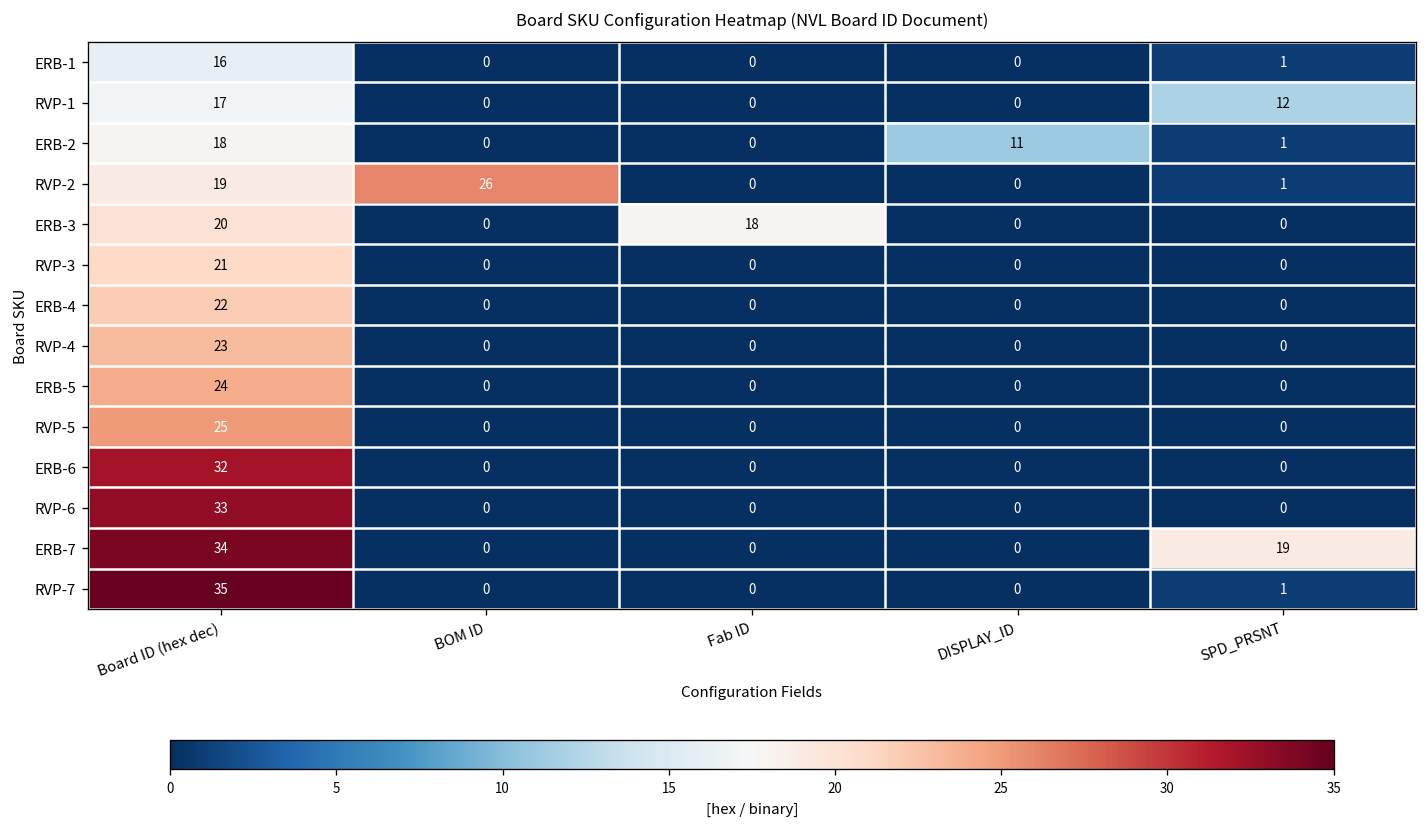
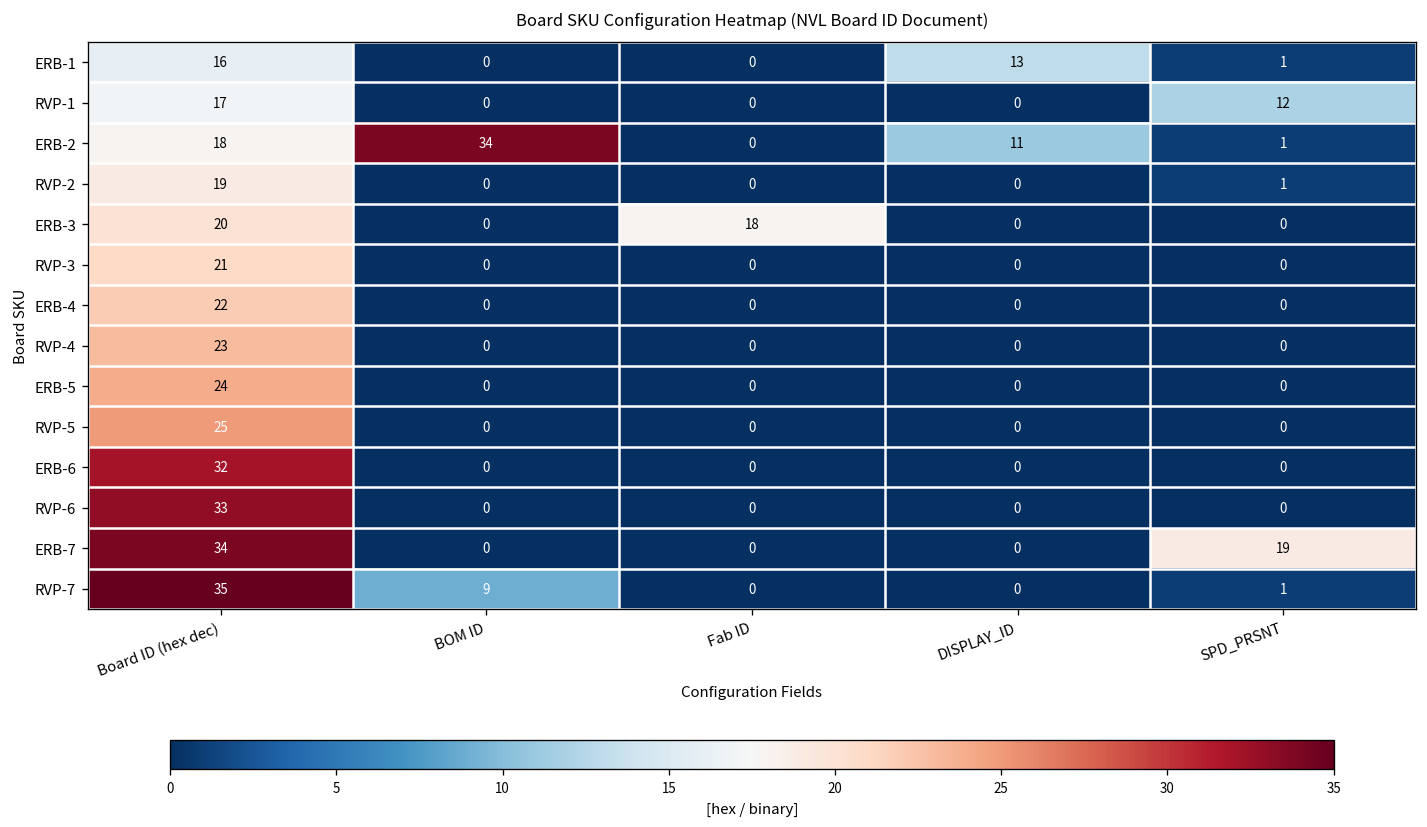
ERB-1, DISPLAY_ID: 0 -> 13
ERB-2, BOM ID: 0 -> 34
RVP-2, BOM ID: 26 -> 0
RVP-7, BOM ID: 0 -> 9
